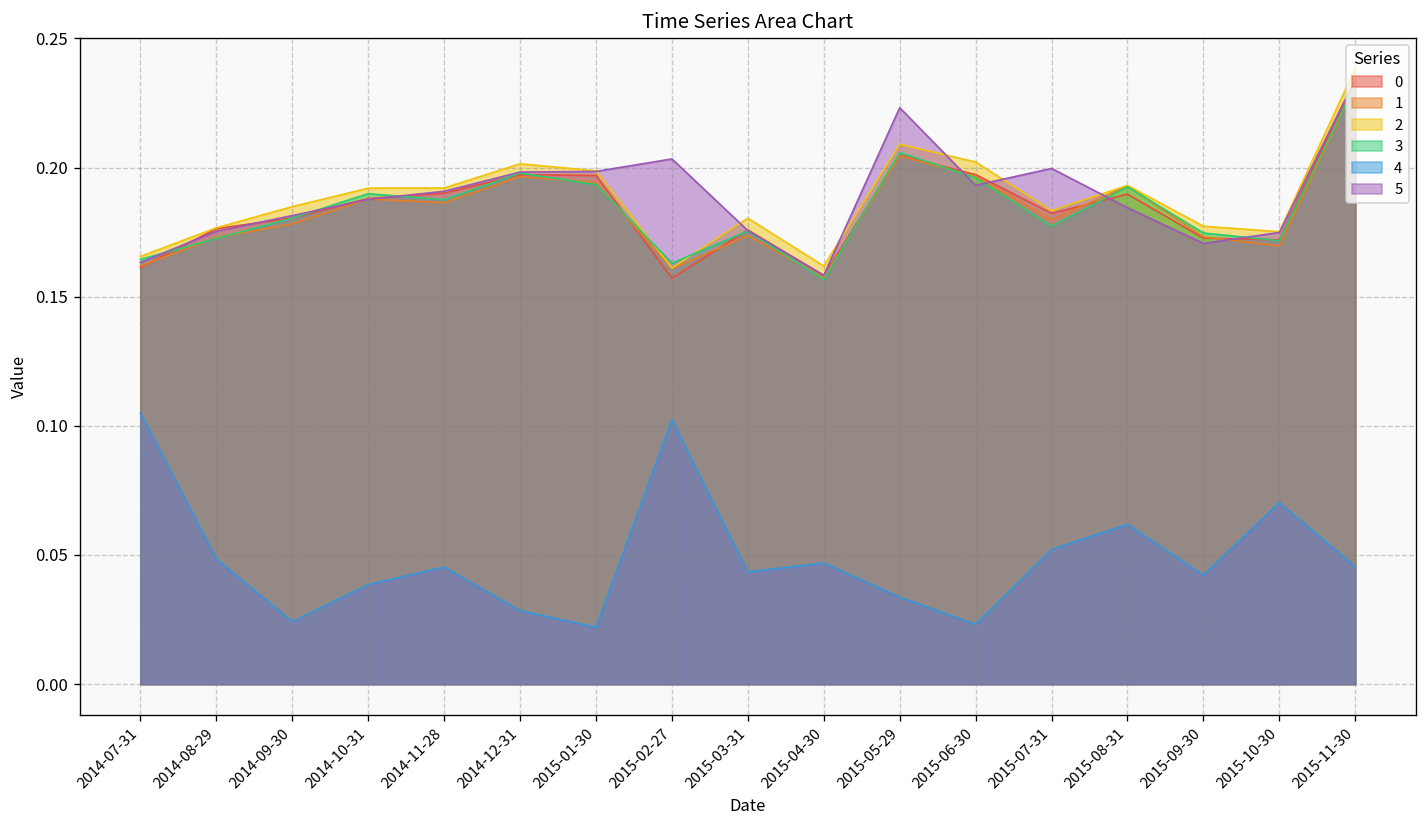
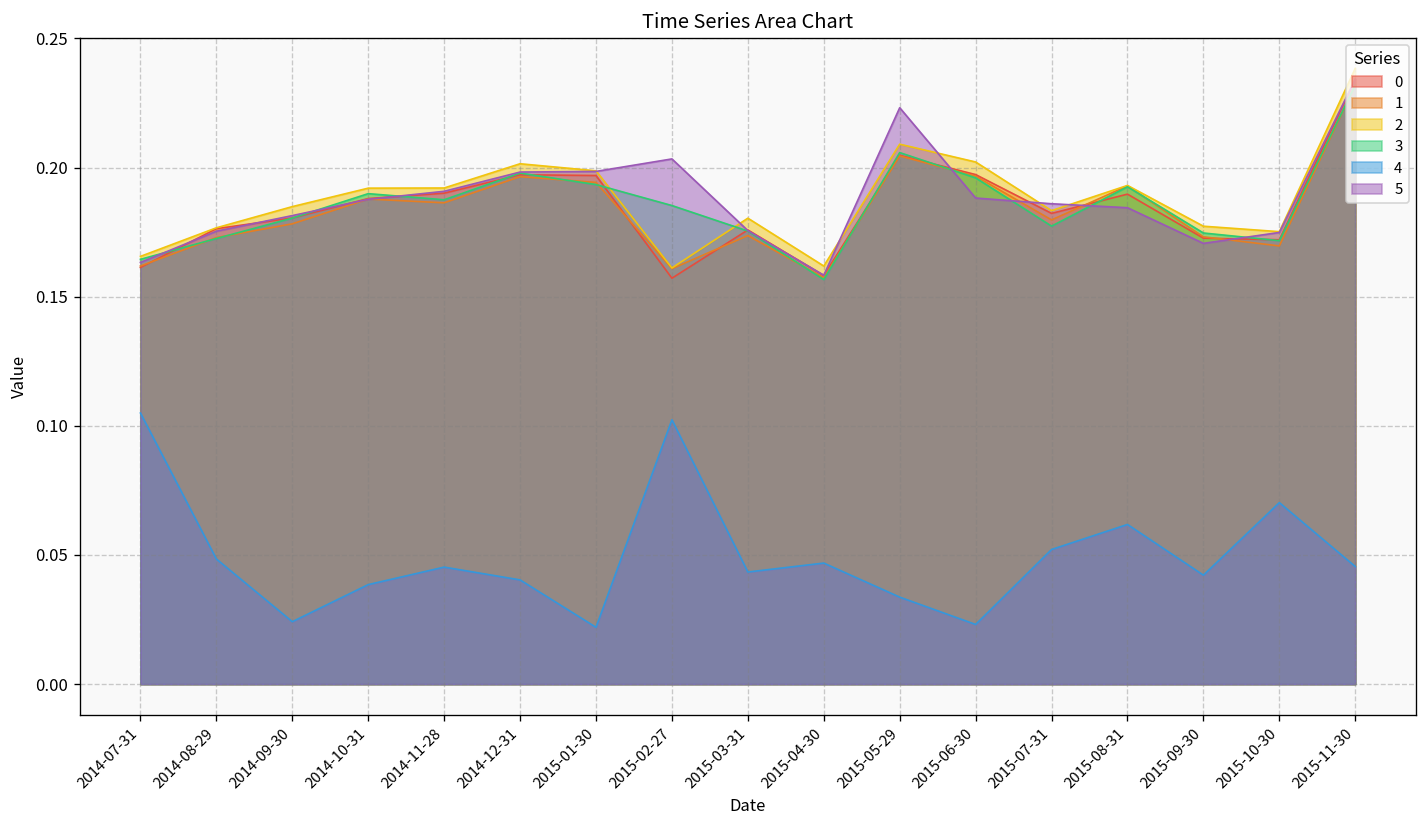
4, 2014-12-31: 0.028 -> 0.040
3, 2015-02-27: 0.163 -> 0.185
5, 2015-06-30: 0.193 -> 0.188
5, 2015-07-31: 0.200 -> 0.186
